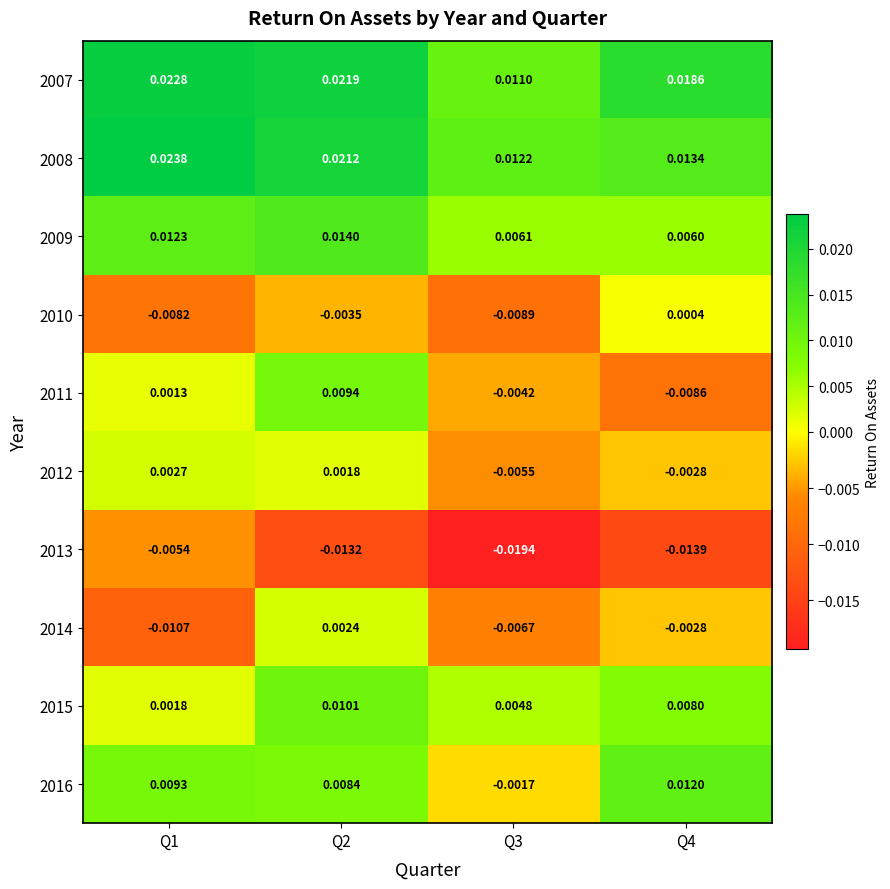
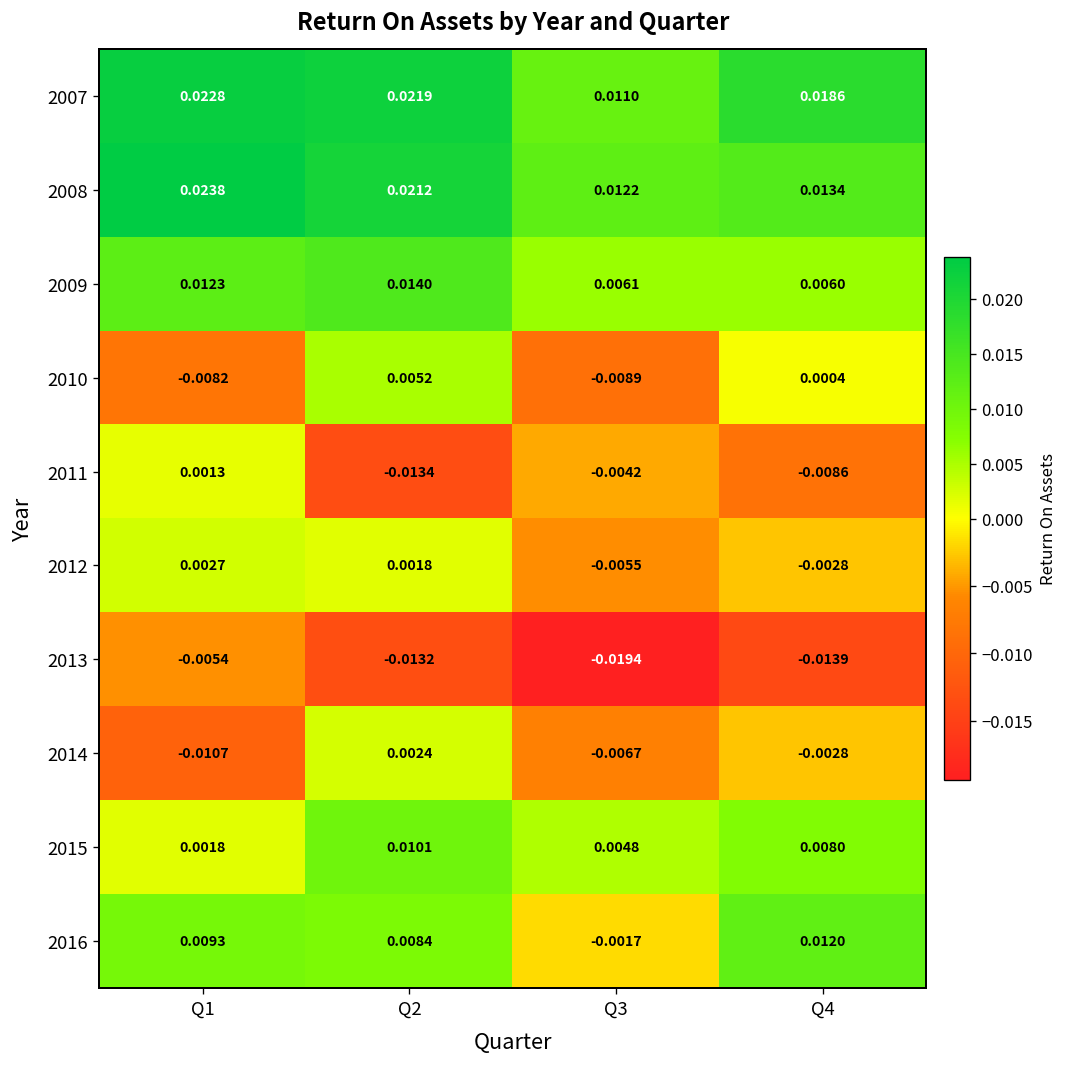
2010, Q2: -0.0035 -> 0.0052
2011, Q2: 0.0094 -> -0.0134
